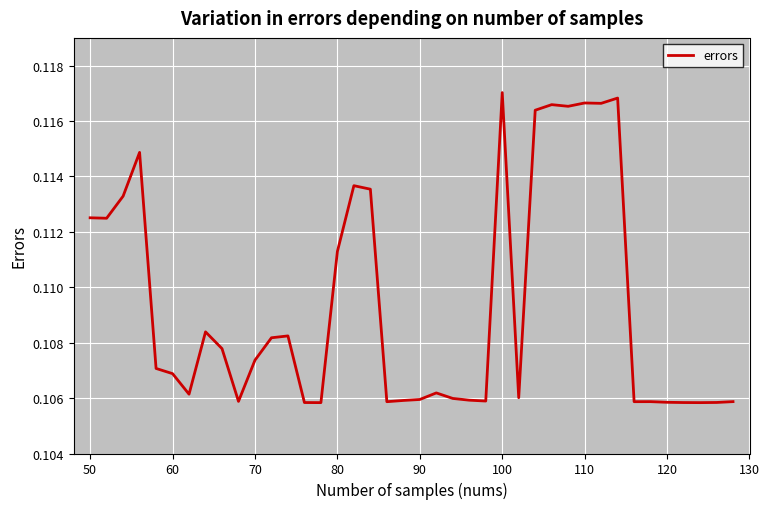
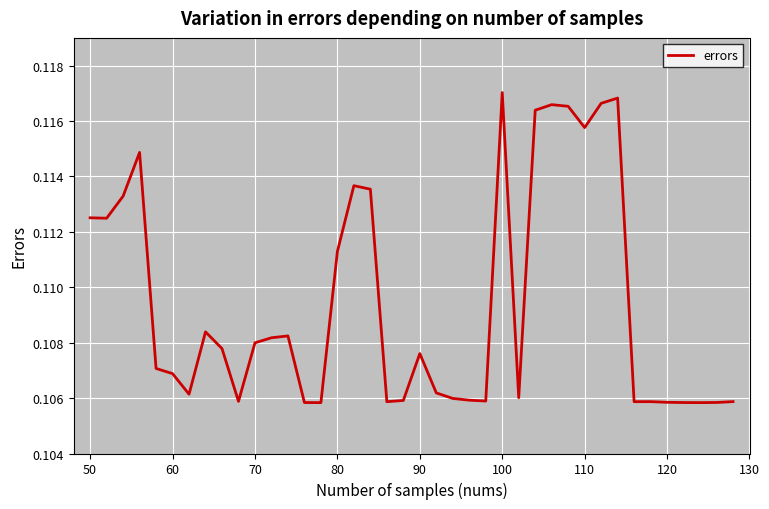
70: 0.1074 -> 0.1080
90: 0.1059 -> 0.1076
110: 0.1167 -> 0.1158
